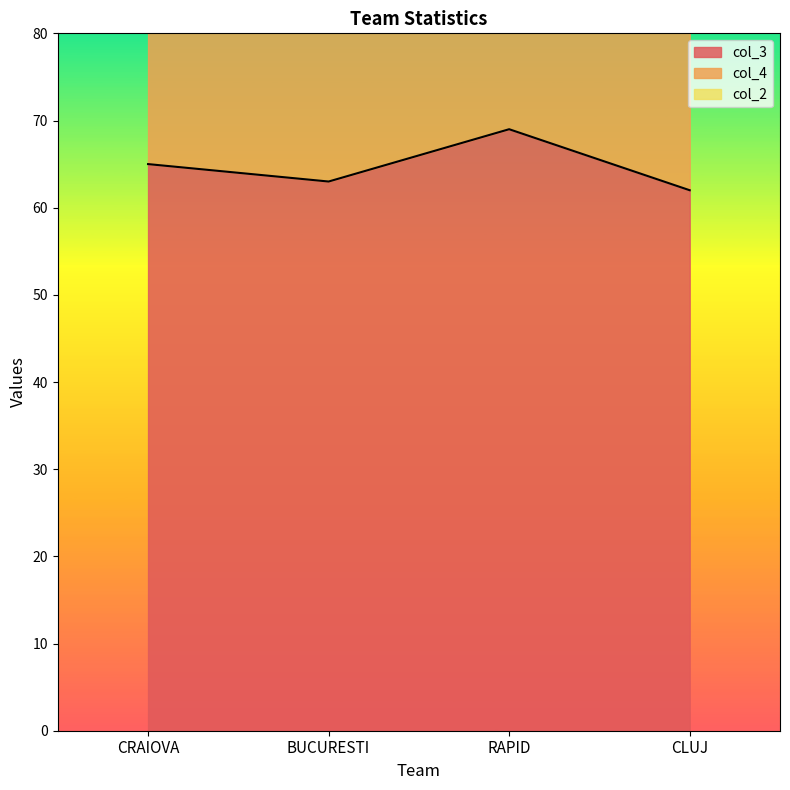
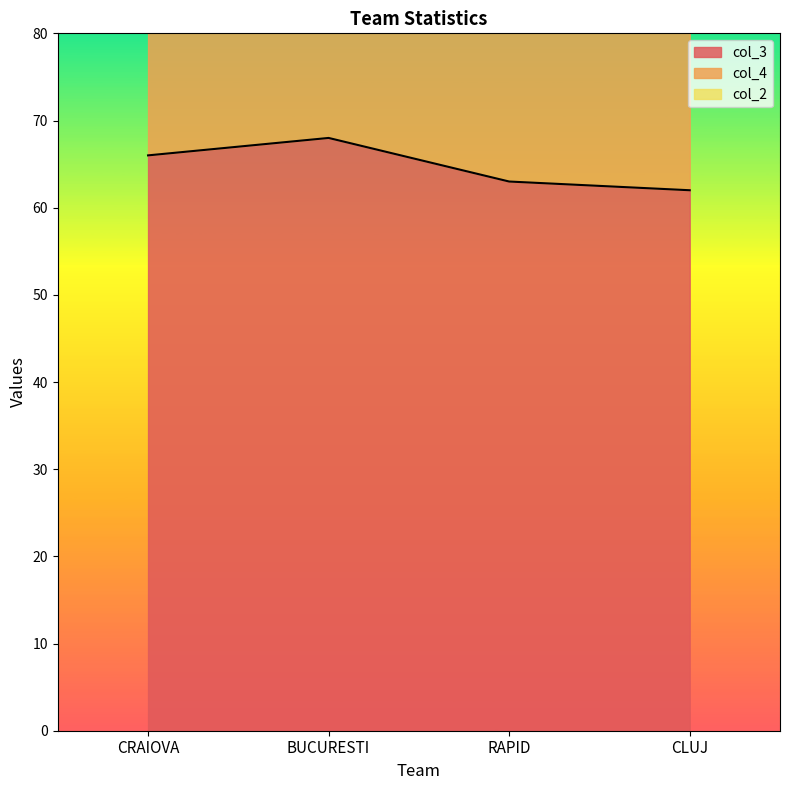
col_3, CRAIOVA: 65 -> 66
col_3, BUCURESTI: 63 -> 68
col_3, RAPID: 69 -> 63
